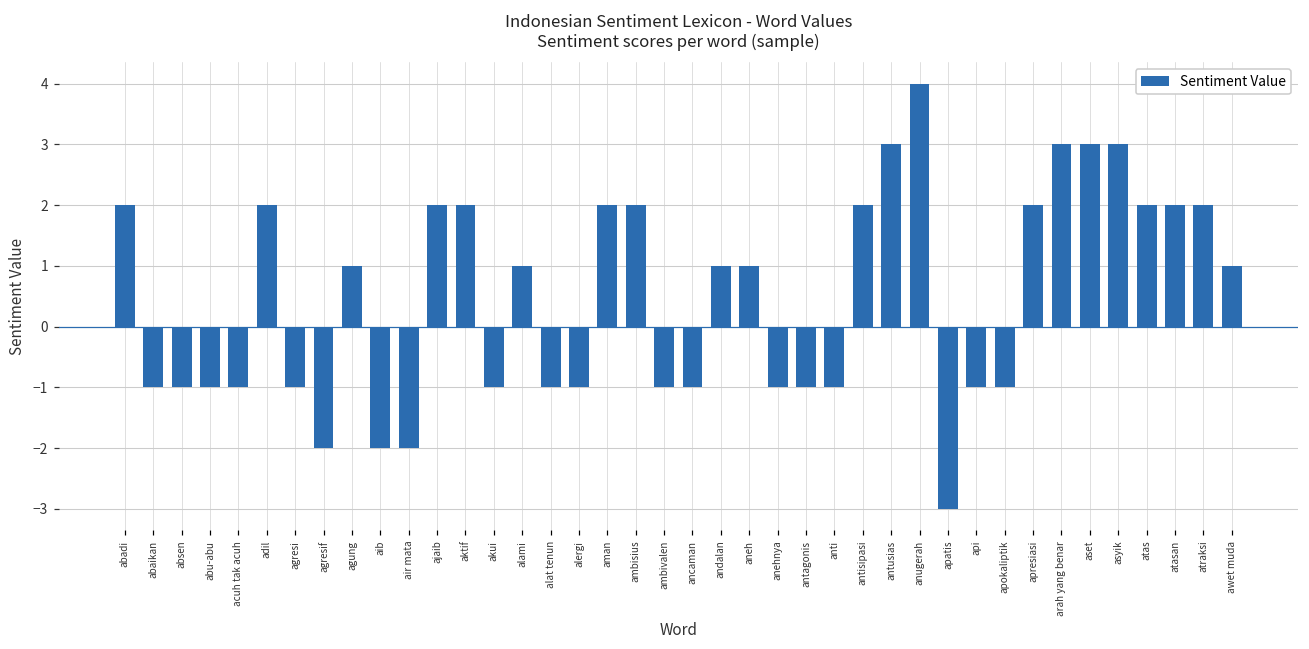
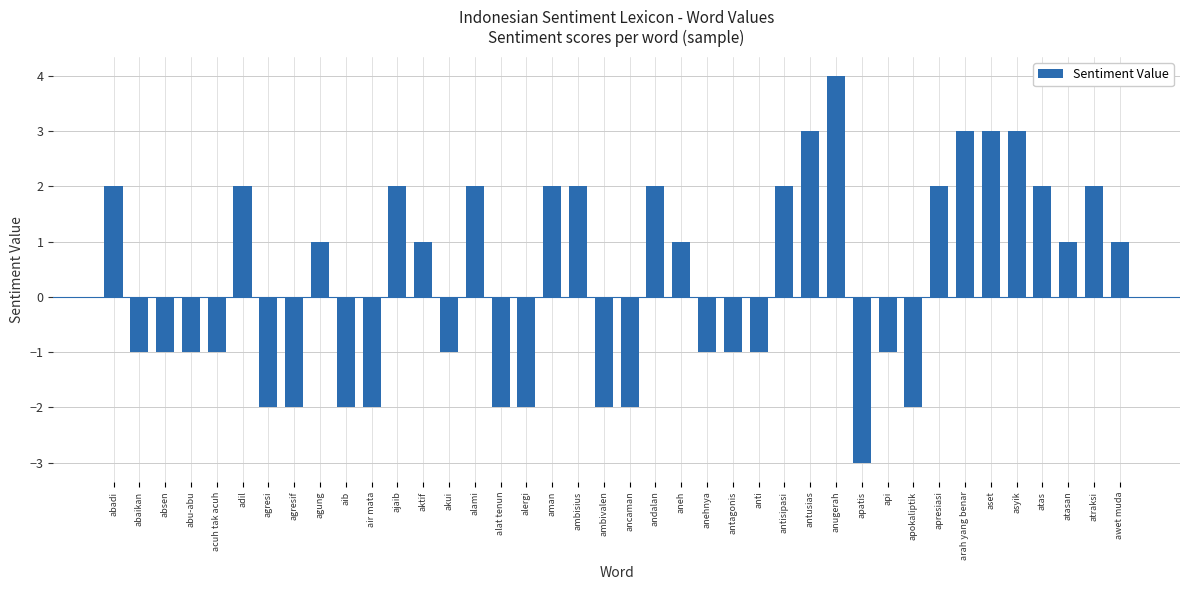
agresi: -1 -> -2
aktif: 2 -> 1
alami: 1 -> 2
alat tenun: -1 -> -2
alergi: -1 -> -2
ambivalen: -1 -> -2
ancaman: -1 -> -2
andalan: 1 -> 2
apokaliptik: -1 -> -2
atasan: 2 -> 1
